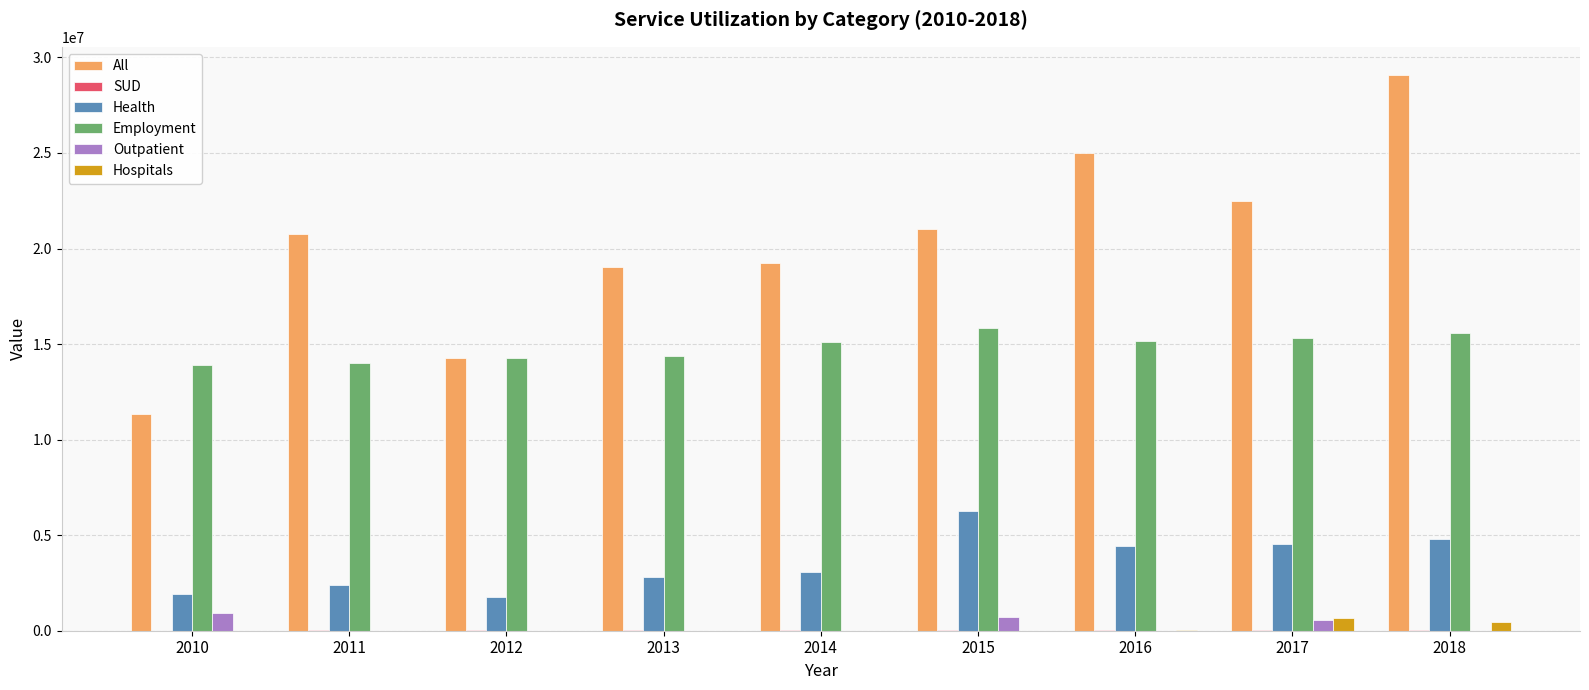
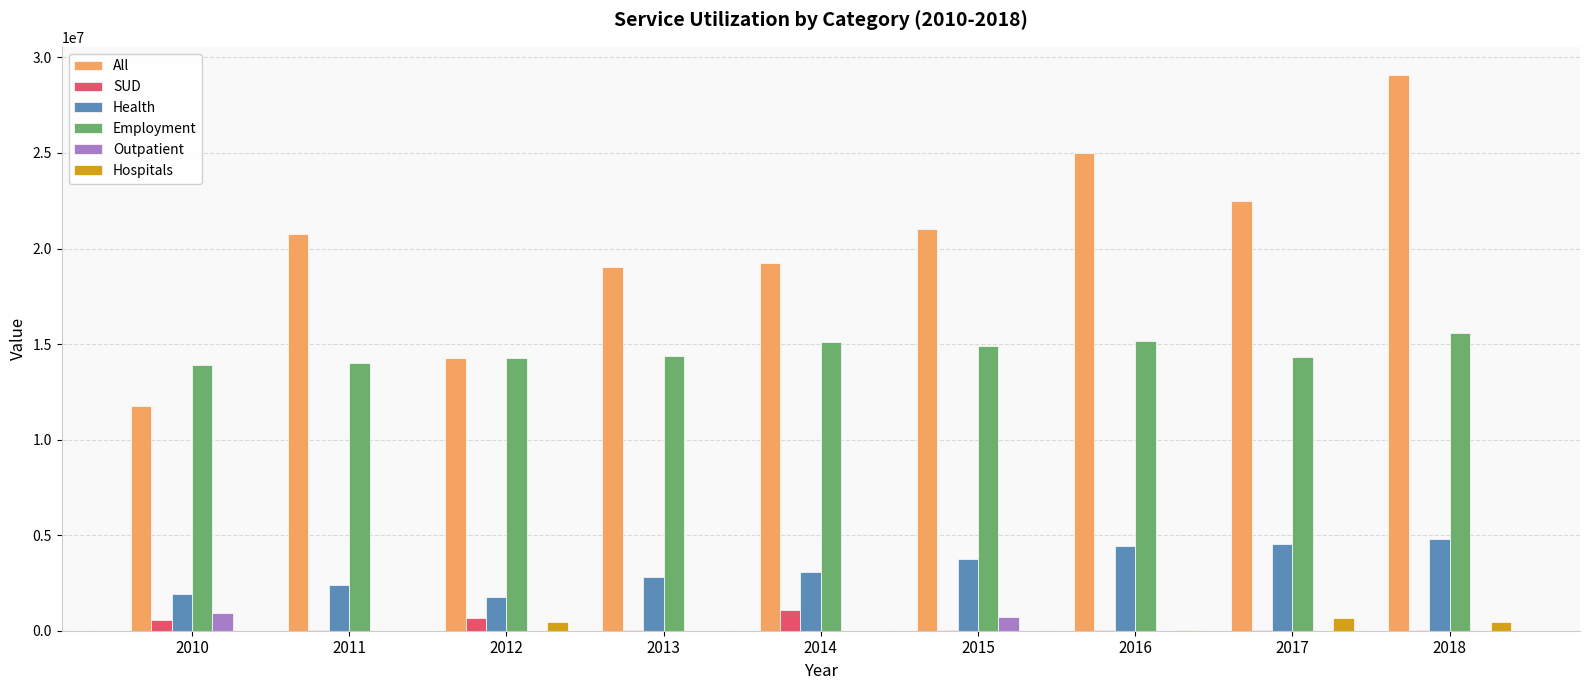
All, 2010: 11300000 -> 11800000
SUD, 2010: 0 -> 500000
SUD, 2012: 0 -> 700000
Hospitals, 2012: 0 -> 400000
SUD, 2014: 0 -> 1100000
Health, 2015: 6300000 -> 3700000
Employment, 2015: 15800000 -> 14900000
Employment, 2017: 15300000 -> 14300000
Outpatient, 2017: 500000 -> 0
